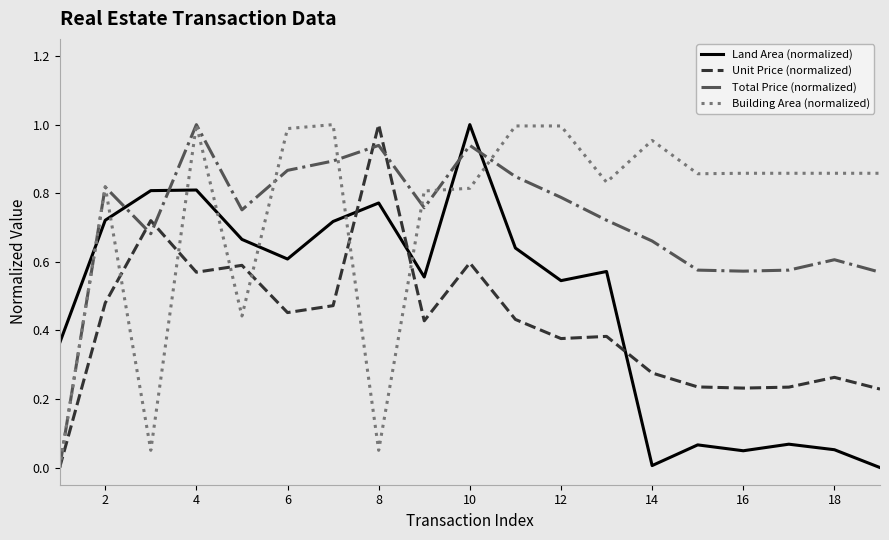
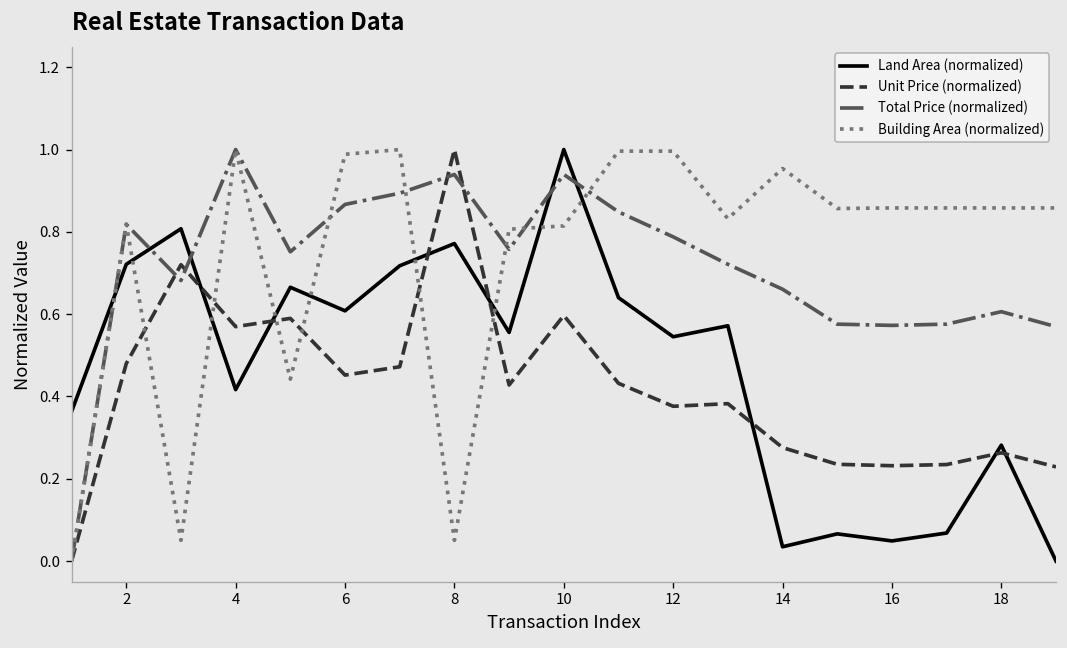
Land Area (normalized), 4: 0.81 -> 0.42
Land Area (normalized), 14: 0.01 -> 0.03
Land Area (normalized), 18: 0.05 -> 0.28
